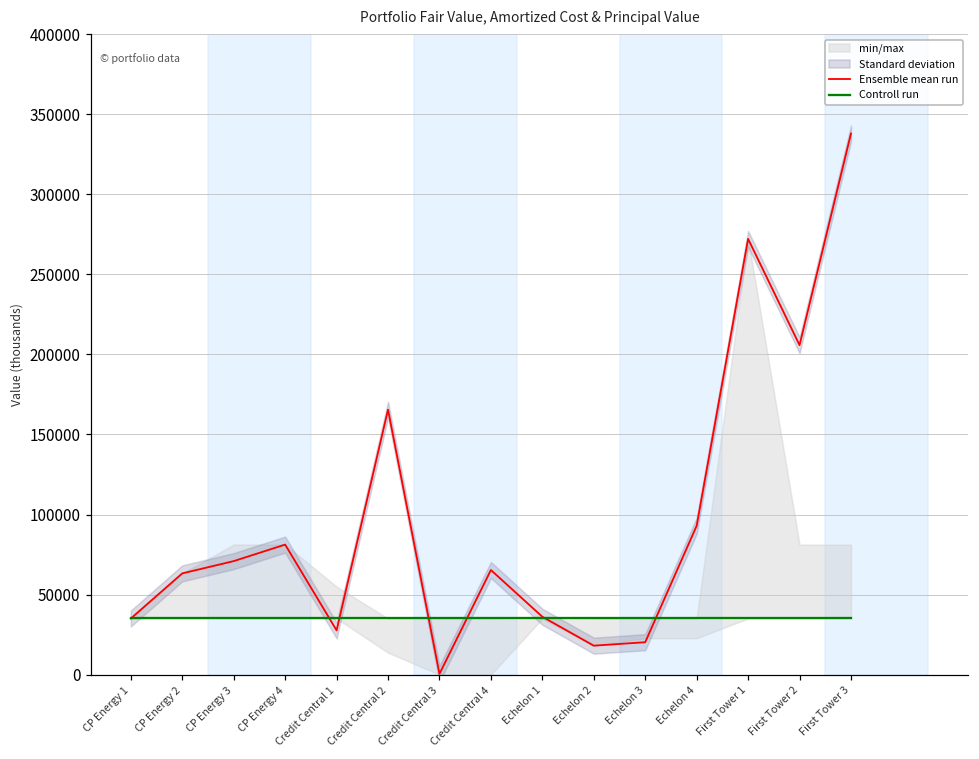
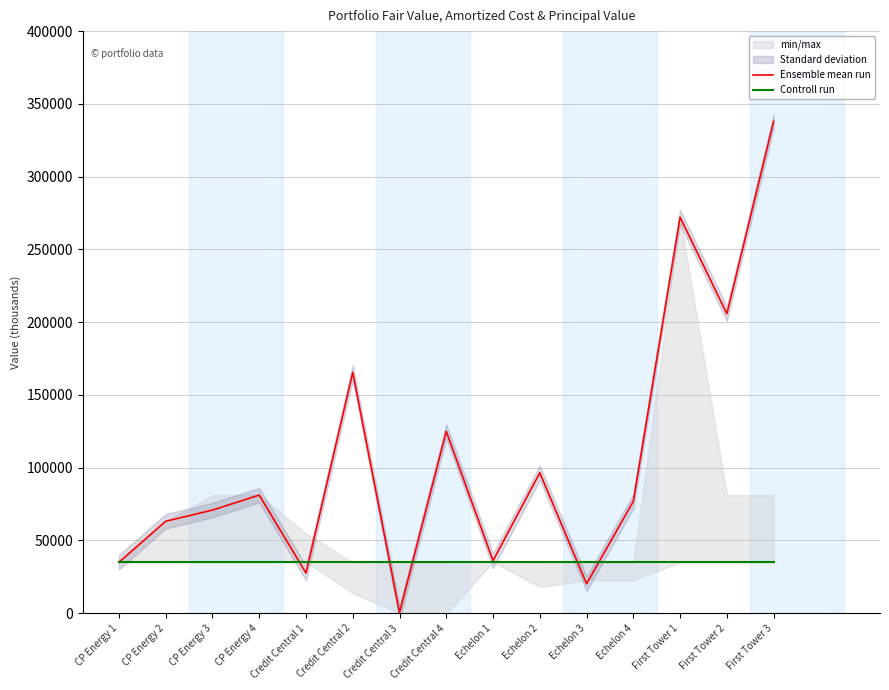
Ensemble mean run, Credit Central 4: 65000 -> 125000
Ensemble mean run, Echelon 2: 18000 -> 97000
Ensemble mean run, Echelon 4: 93000 -> 77000
